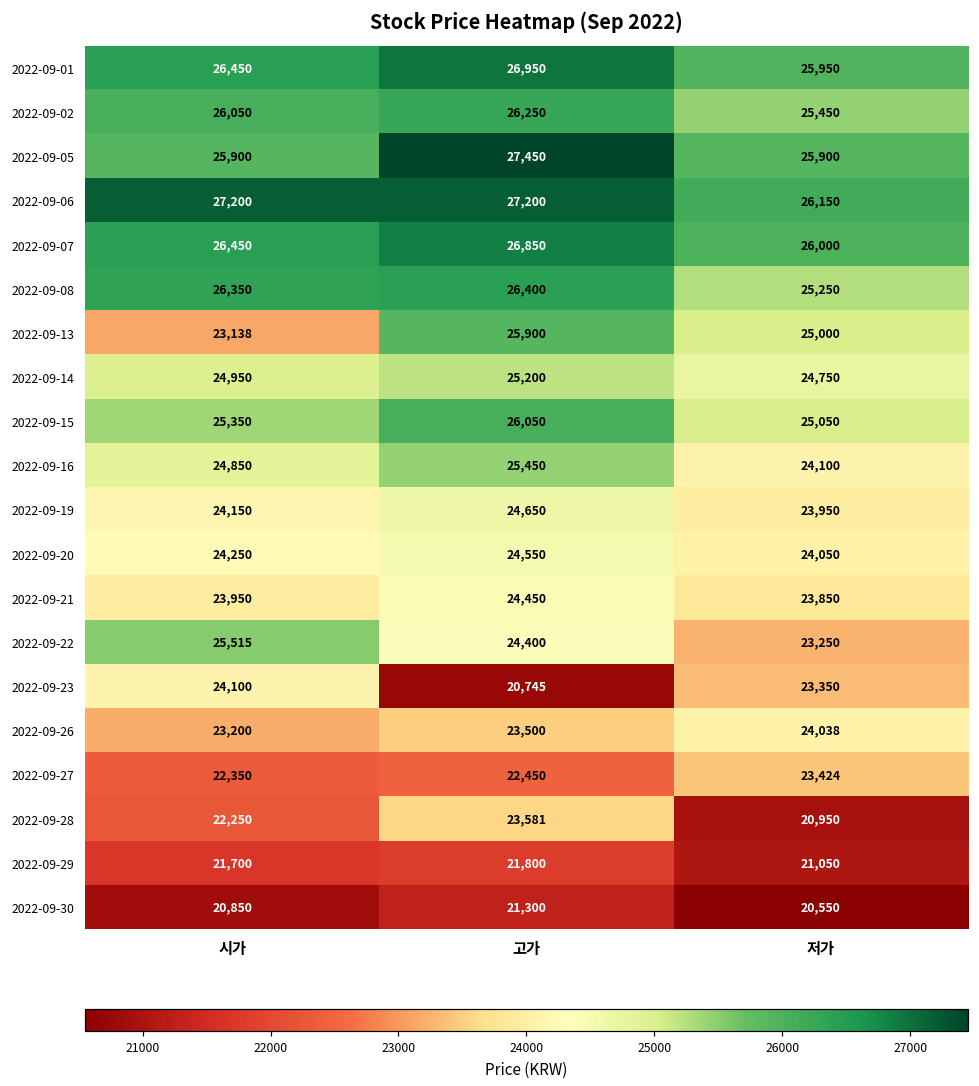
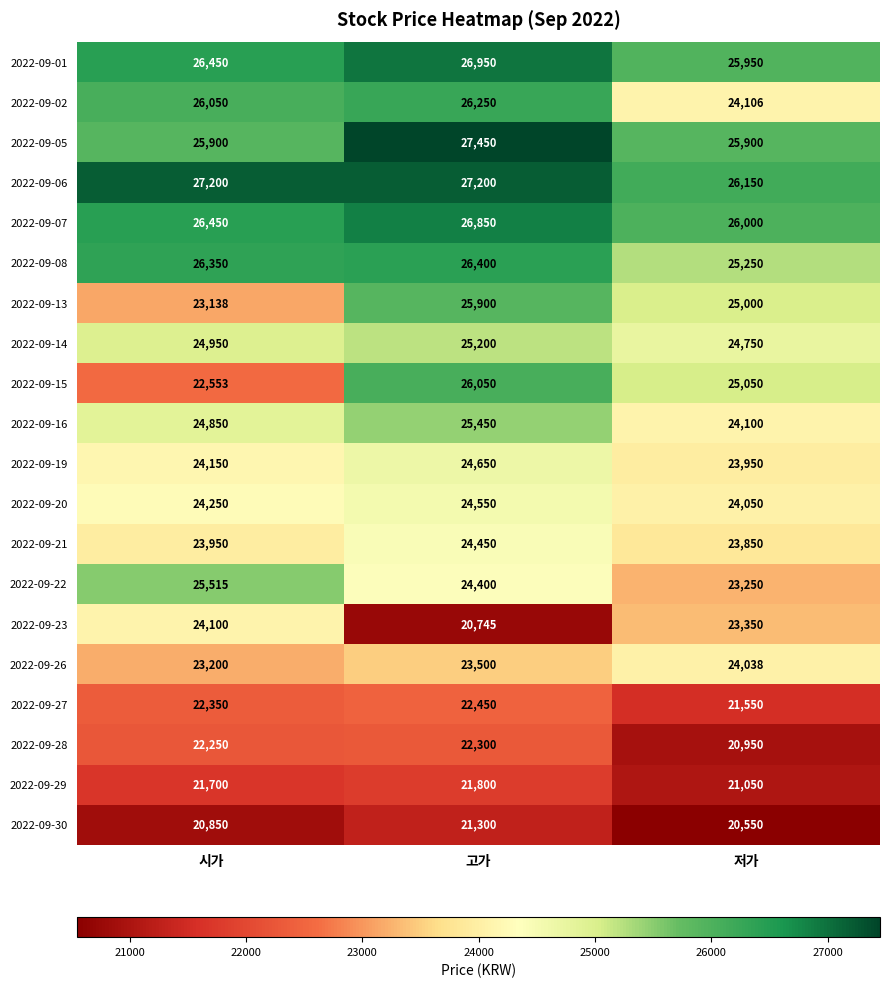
2022-09-02, 저가: 25,450 -> 24,106
2022-09-15, 시가: 25,350 -> 22,553
2022-09-27, 저가: 23,424 -> 21,550
2022-09-28, 고가: 23,581 -> 22,300
